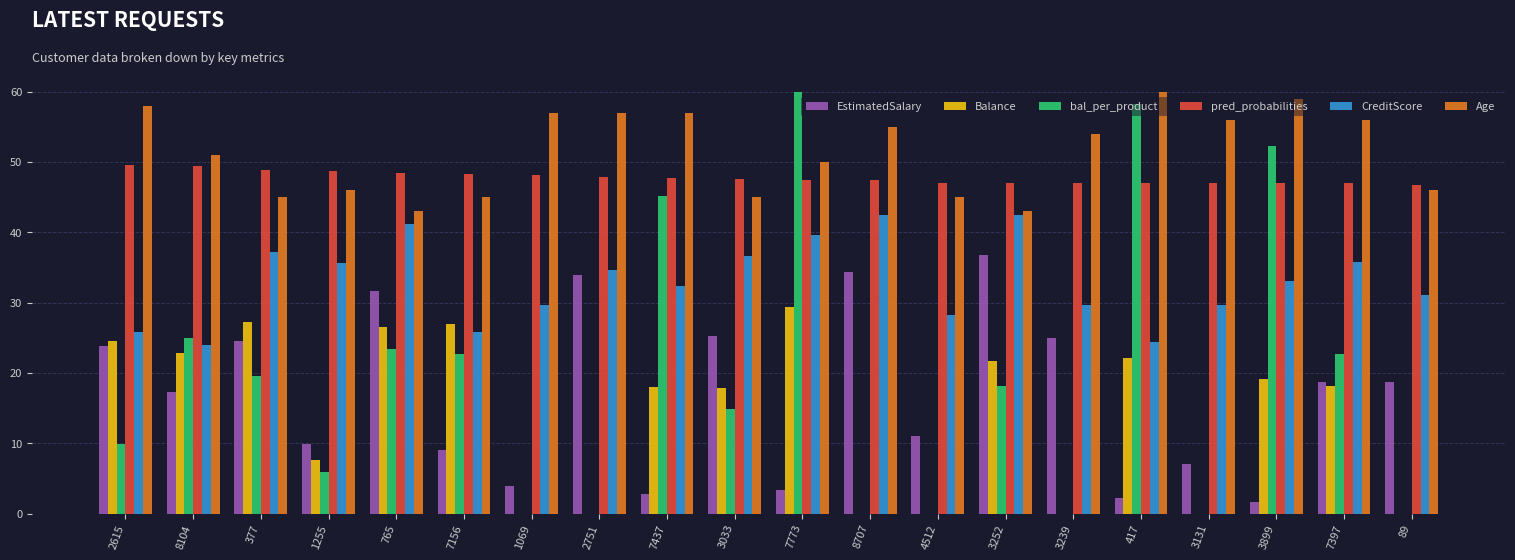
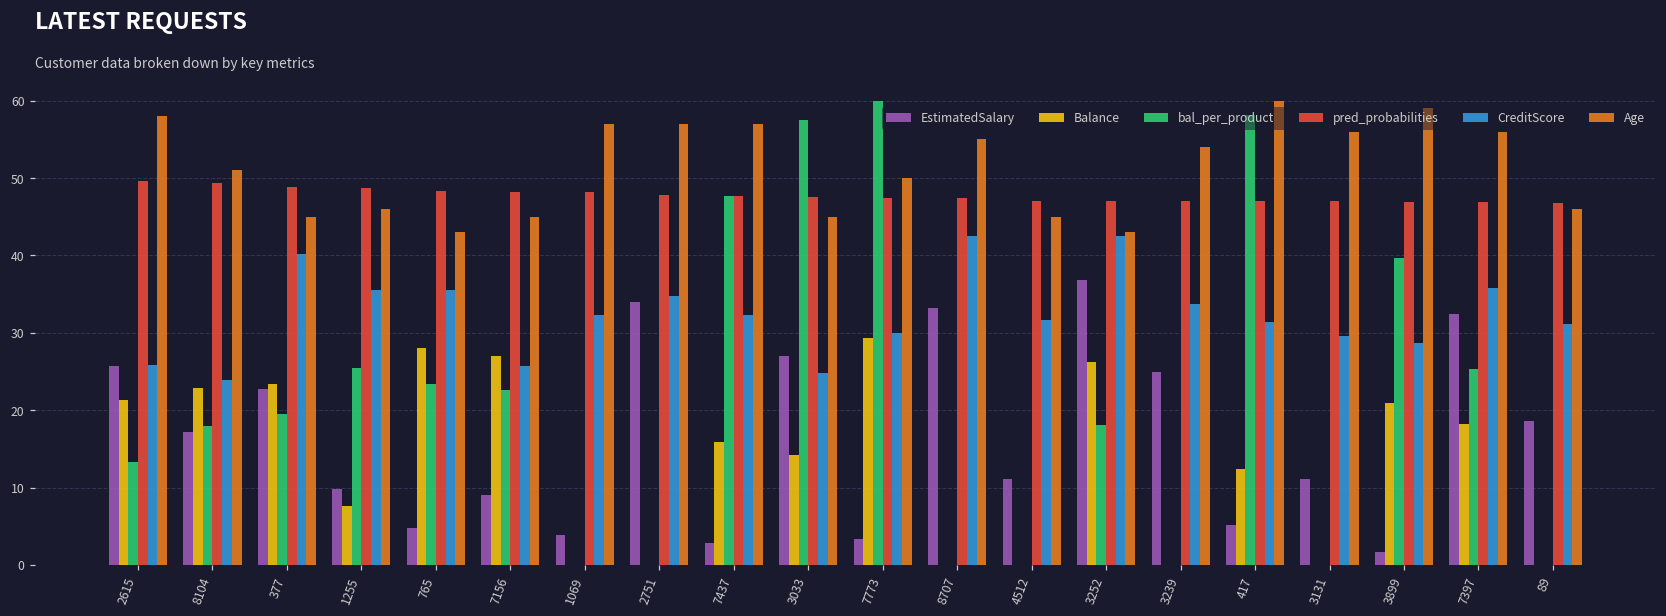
EstimatedSalary, 2615: 24 -> 26
Balance, 2615: 25 -> 21
bal_per_product, 2615: 10 -> 13
bal_per_product, 8104: 25 -> 18
EstimatedSalary, 377: 24 -> 23
Balance, 377: 27 -> 23
CreditScore, 377: 37 -> 40
bal_per_product, 1255: 6 -> 26
EstimatedSalary, 765: 32 -> 5
Balance, 765: 27 -> 28
CreditScore, 765: 41 -> 36
CreditScore, 1069: 30 -> 32
Balance, 7437: 18 -> 16
bal_per_product, 7437: 45 -> 48
EstimatedSalary, 3033: 25 -> 27
Balance, 3033: 18 -> 14
bal_per_product, 3033: 15 -> 58
CreditScore, 3033: 37 -> 25
CreditScore, 7773: 40 -> 30
EstimatedSalary, 8707: 34 -> 33
CreditScore, 4512: 28 -> 32
Balance, 3252: 22 -> 26
CreditScore, 3239: 30 -> 34
EstimatedSalary, 417: 2 -> 5
Balance, 417: 22 -> 12
CreditScore, 417: 24 -> 31
EstimatedSalary, 3131: 7 -> 11
Balance, 3899: 19 -> 21
bal_per_product, 3899: 52 -> 40
CreditScore, 3899: 33 -> 29
EstimatedSalary, 7397: 19 -> 32
bal_per_product, 7397: 23 -> 25
